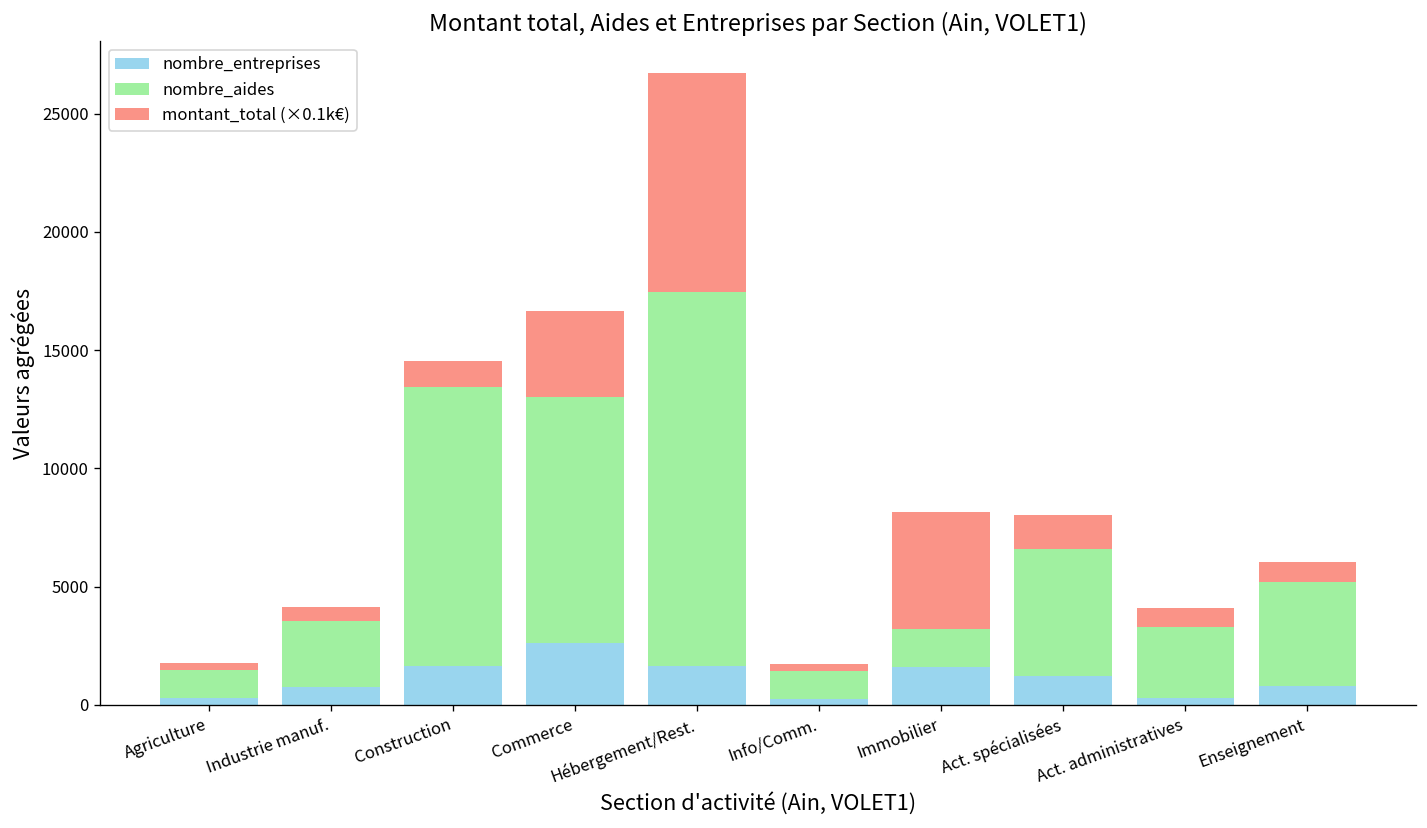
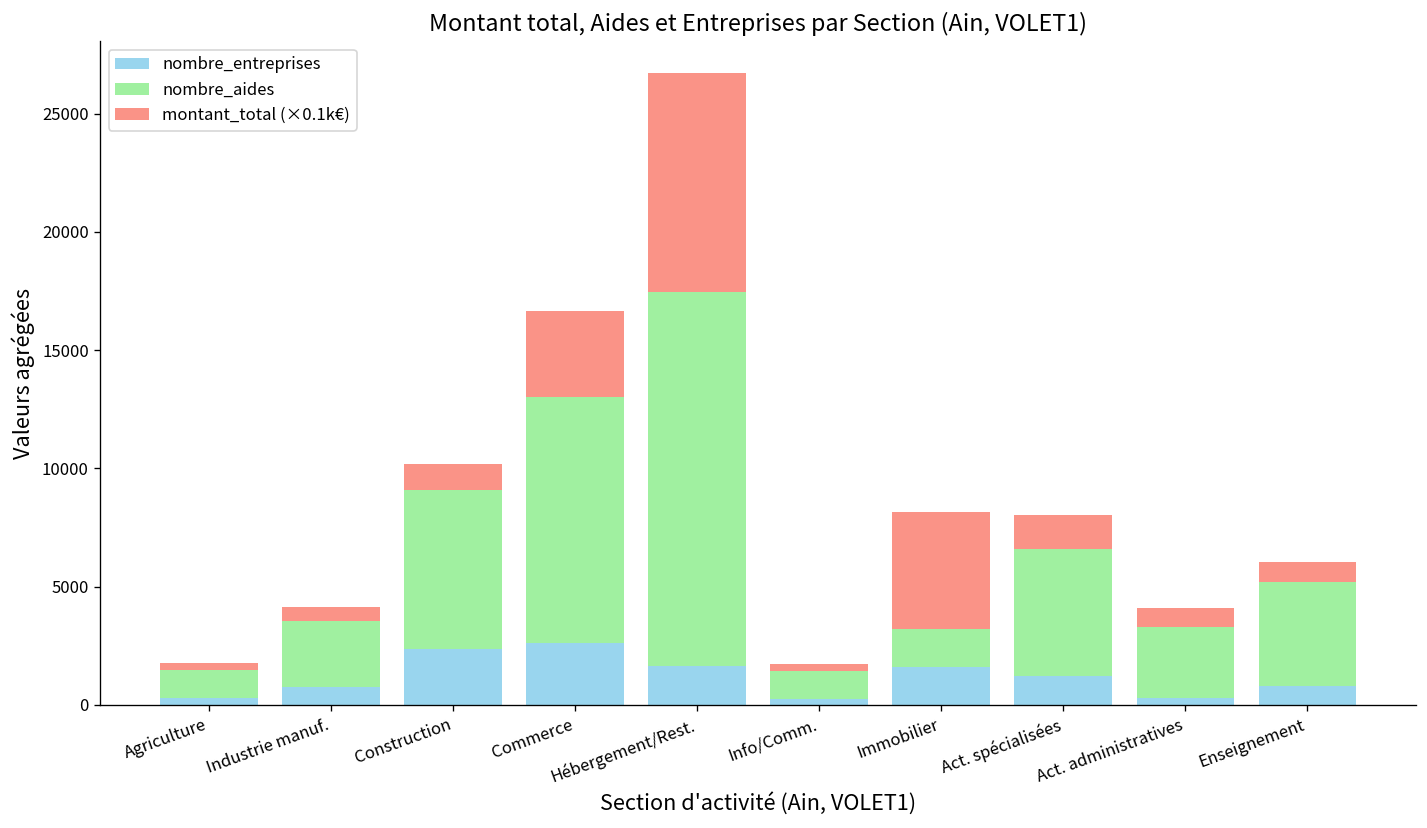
nombre_entreprises, Construction: 1700 -> 2400
nombre_aides, Construction: 11800 -> 6700
